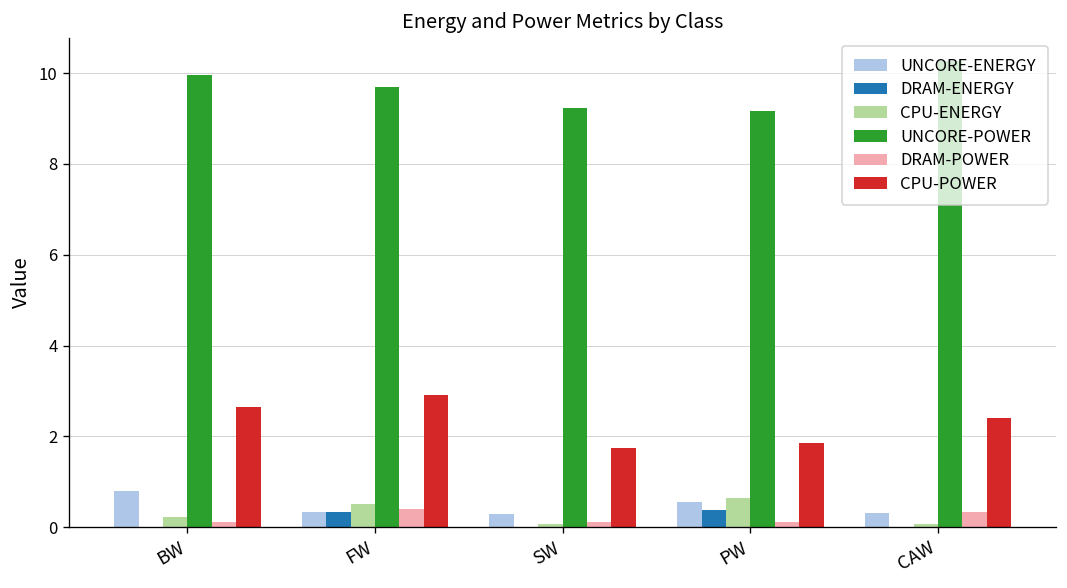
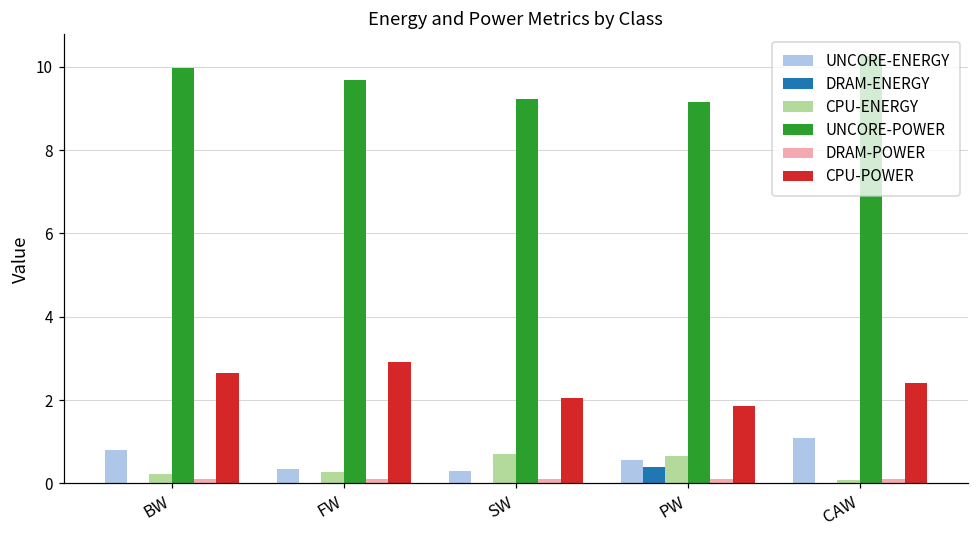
DRAM-ENERGY, FW: 0.3 -> 0.0
CPU-ENERGY, FW: 0.5 -> 0.3
DRAM-POWER, FW: 0.4 -> 0.1
CPU-ENERGY, SW: 0.1 -> 0.7
CPU-POWER, SW: 1.7 -> 2.1
UNCORE-ENERGY, CAW: 0.3 -> 1.1
DRAM-POWER, CAW: 0.3 -> 0.1
